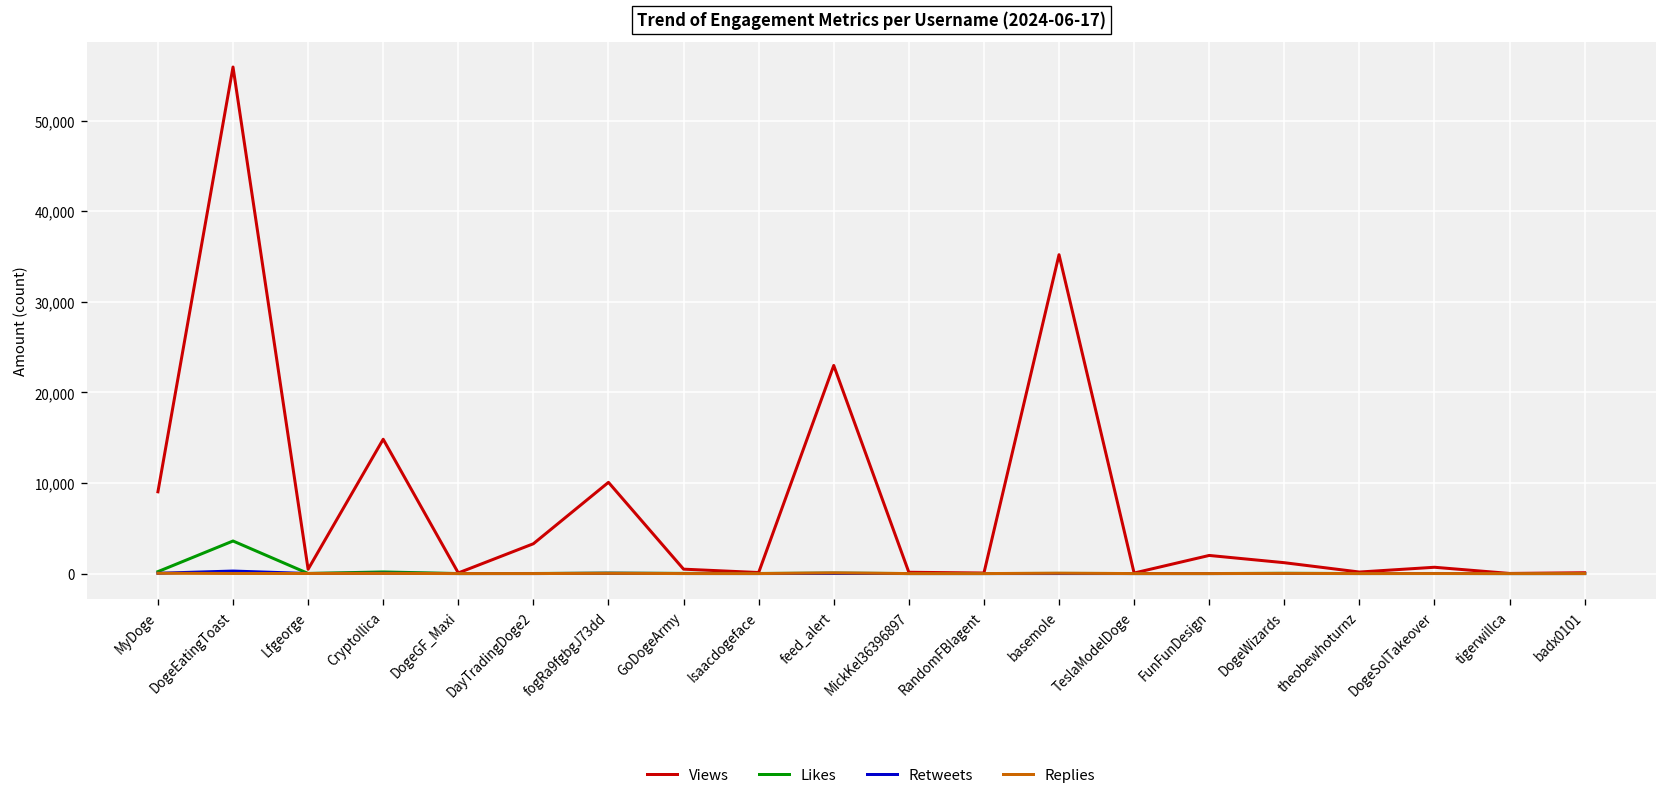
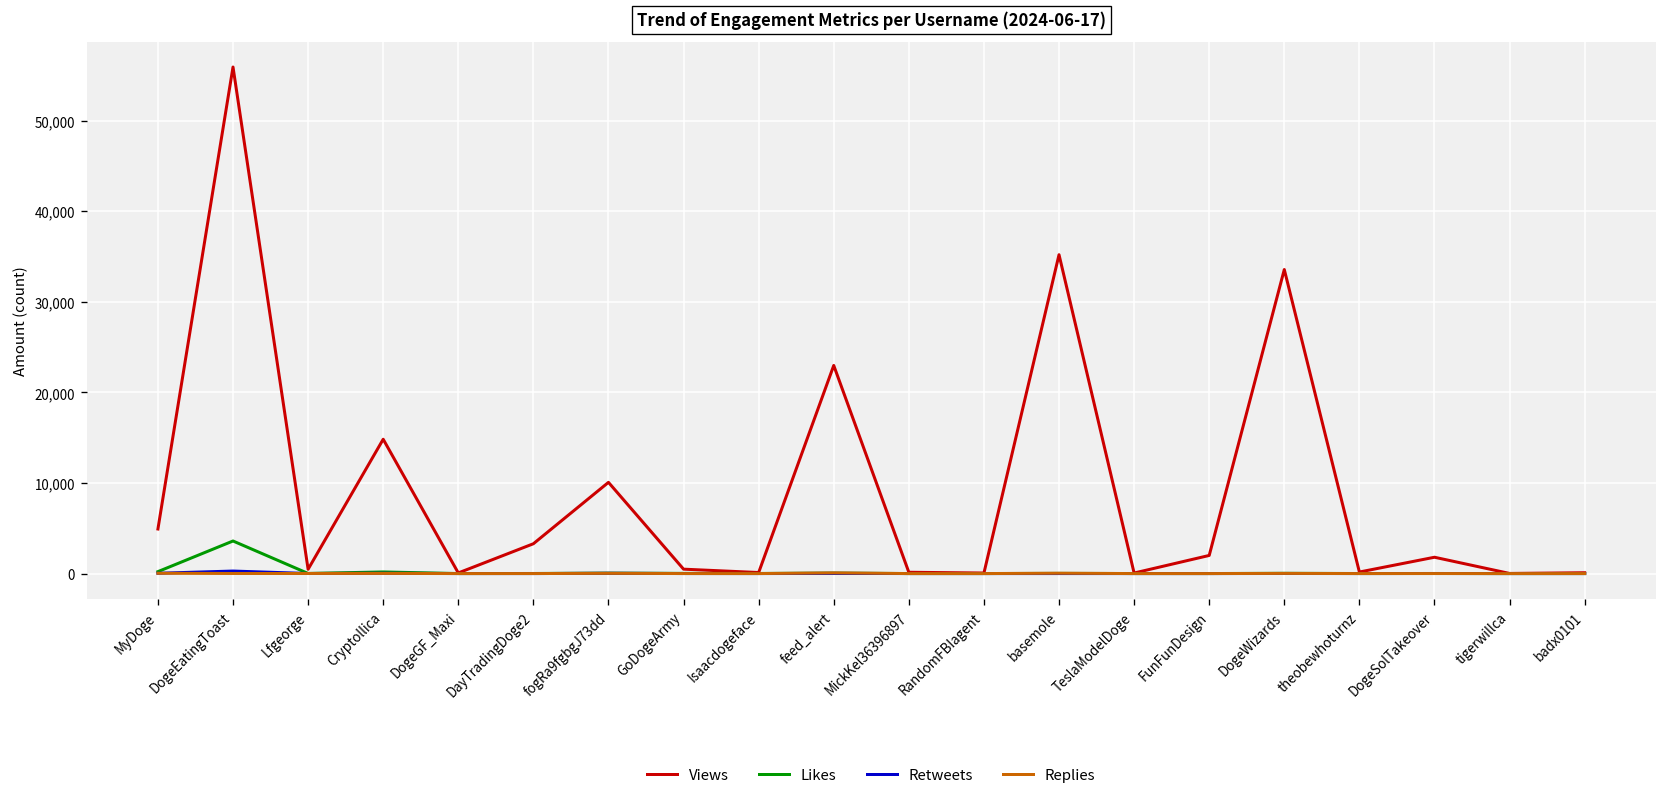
Views, MyDoge: 9,000 -> 5,000
Views, DogeWizards: 1,000 -> 34,000
Views, DogeSolTakeover: 1,000 -> 2,000
